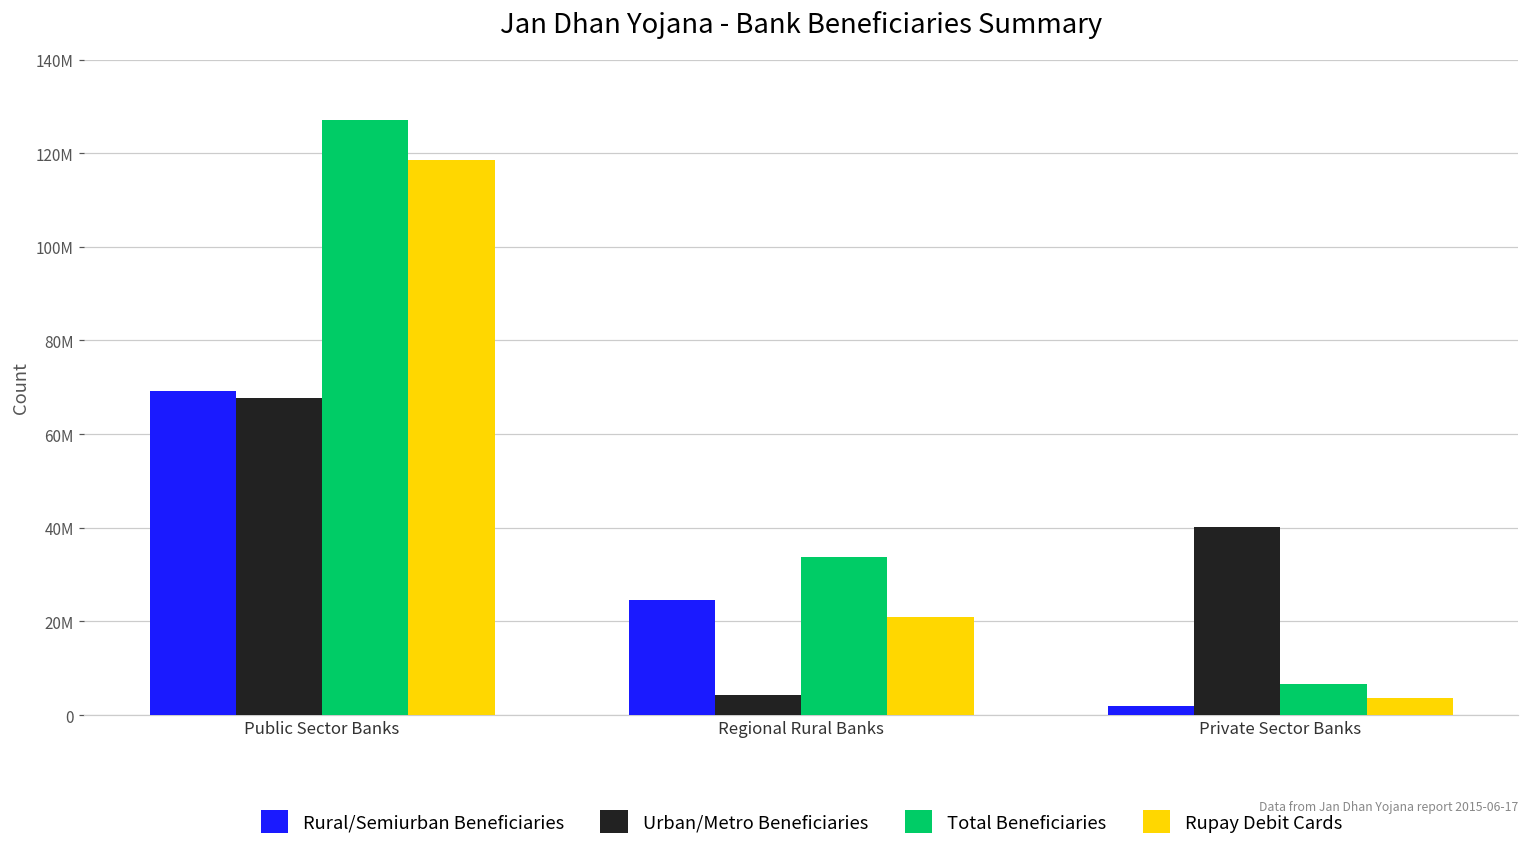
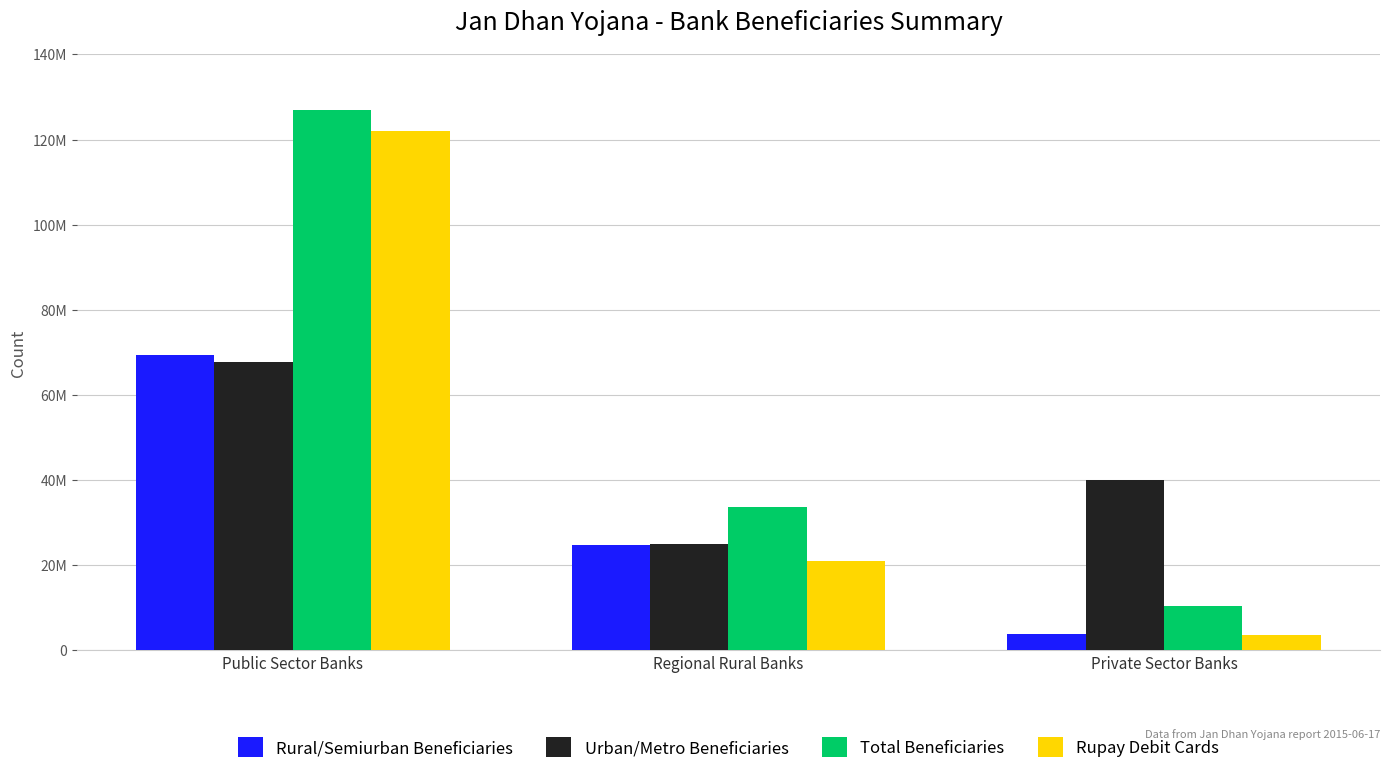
Rupay Debit Cards, Public Sector Banks: 118000000 -> 122000000
Urban/Metro Beneficiaries, Regional Rural Banks: 4000000 -> 25000000
Rural/Semiurban Beneficiaries, Private Sector Banks: 2000000 -> 4000000
Total Beneficiaries, Private Sector Banks: 7000000 -> 10000000
